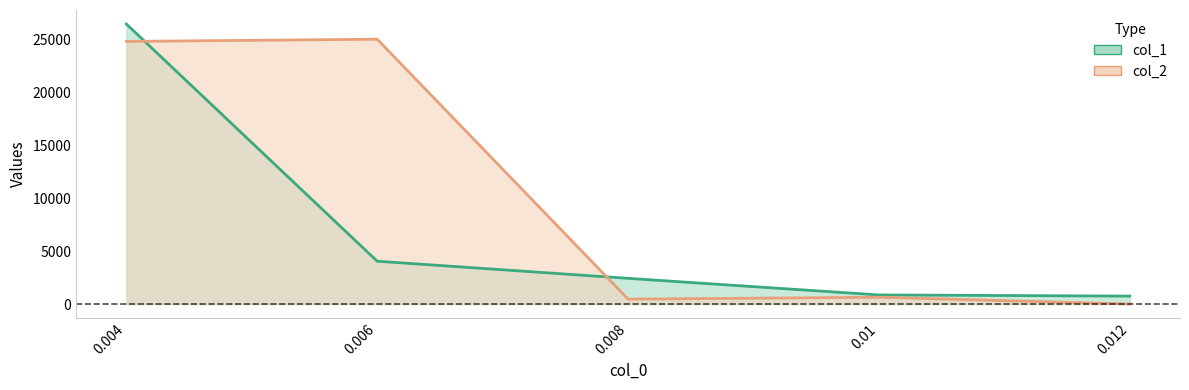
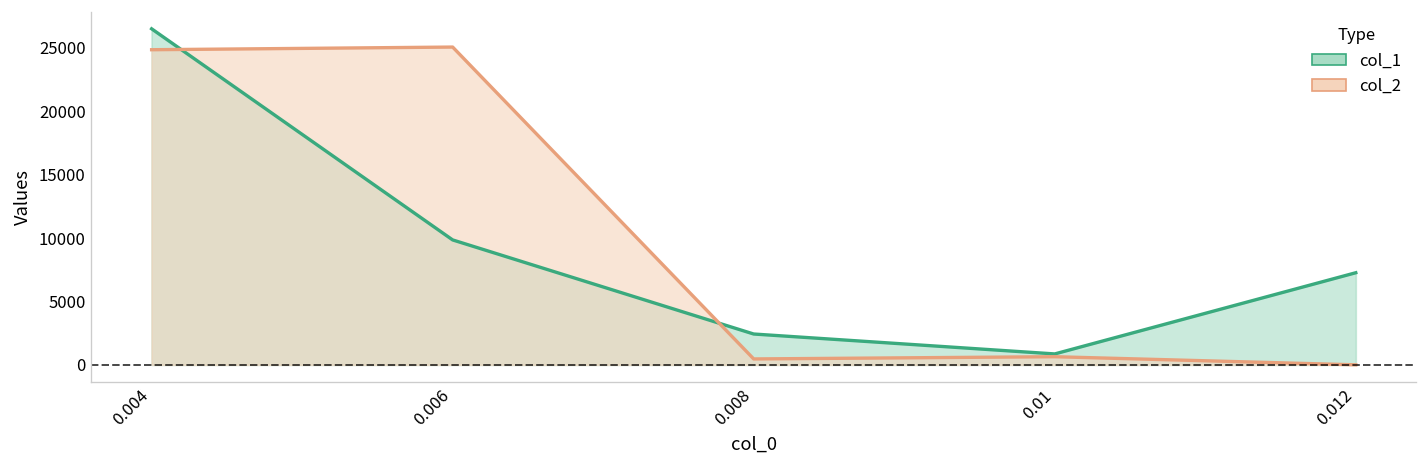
col_1, 0.006: 4100 -> 9900
col_1, 0.012: 800 -> 7300
